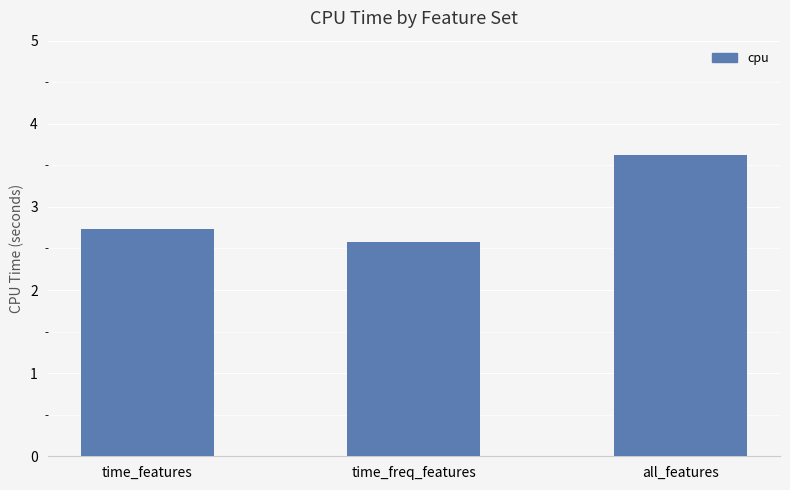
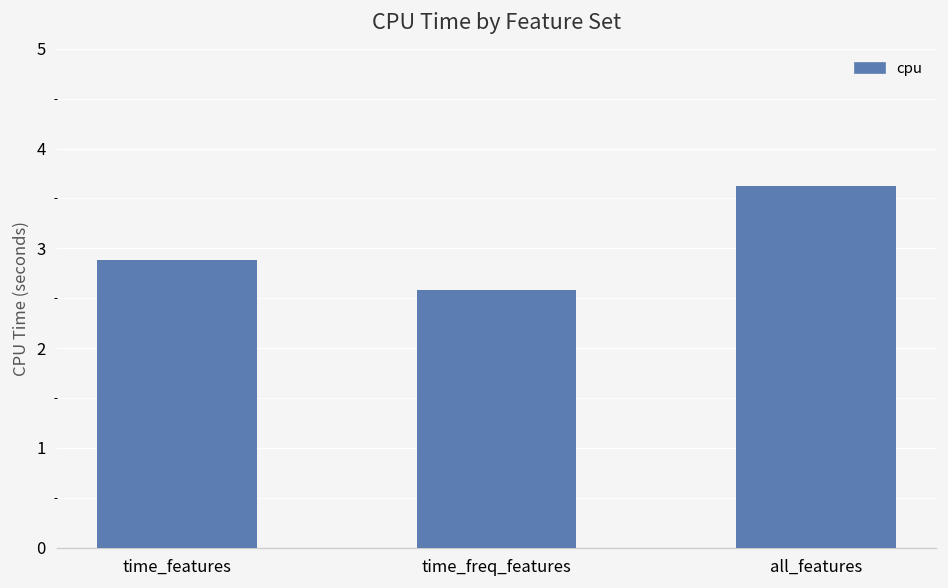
time_features: 2.7 -> 2.9
